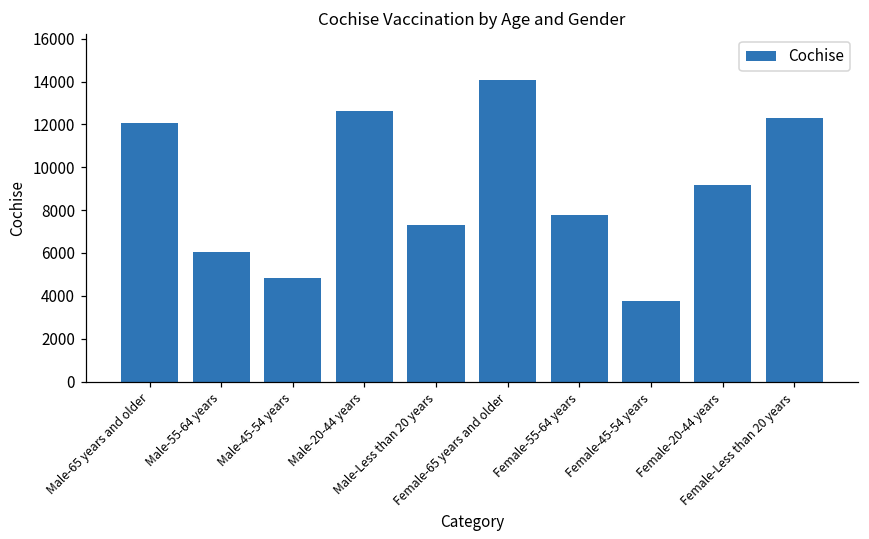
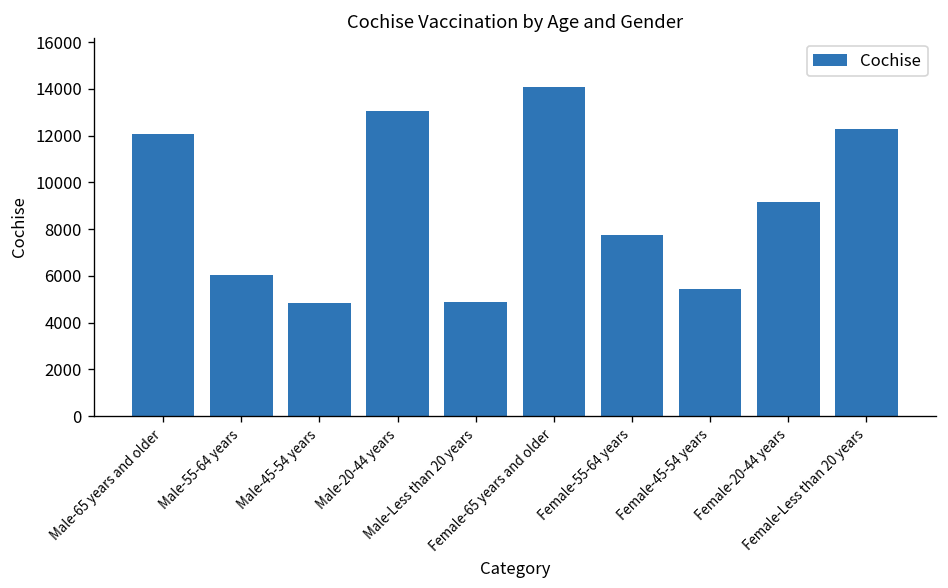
Male-20-44 years: 12600 -> 13100
Male-Less than 20 years: 7300 -> 4900
Female-45-54 years: 3700 -> 5400
